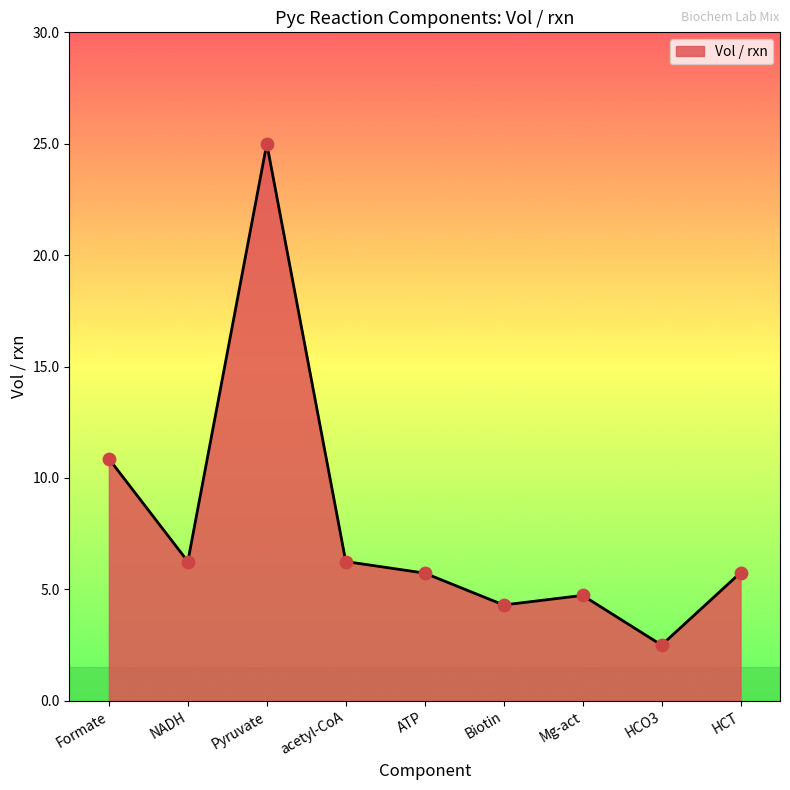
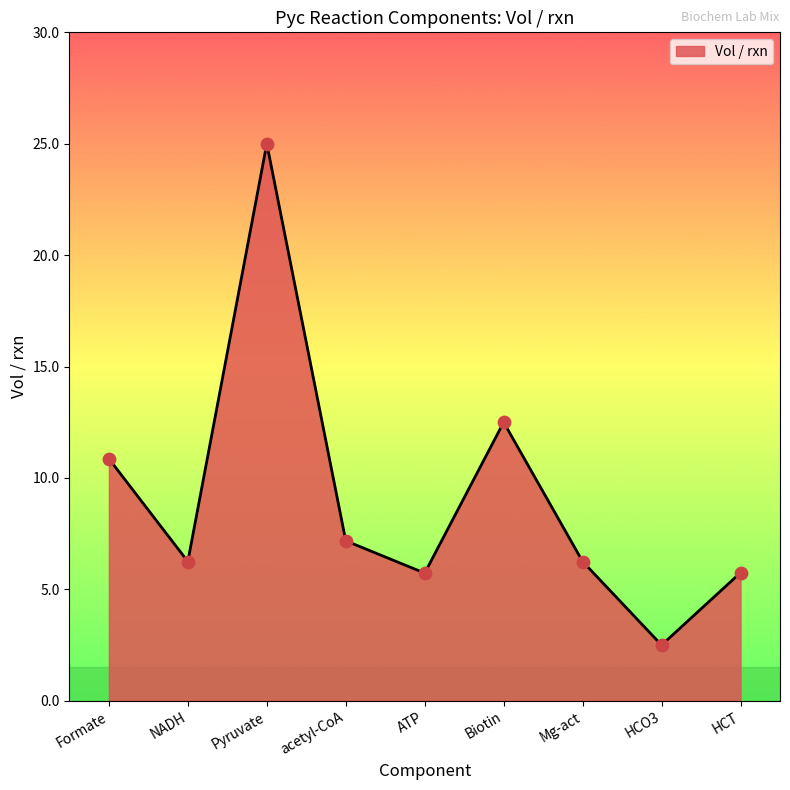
acetyl-CoA: 6.3 -> 7.2
Biotin: 4.3 -> 12.5
Mg-act: 4.7 -> 6.3
